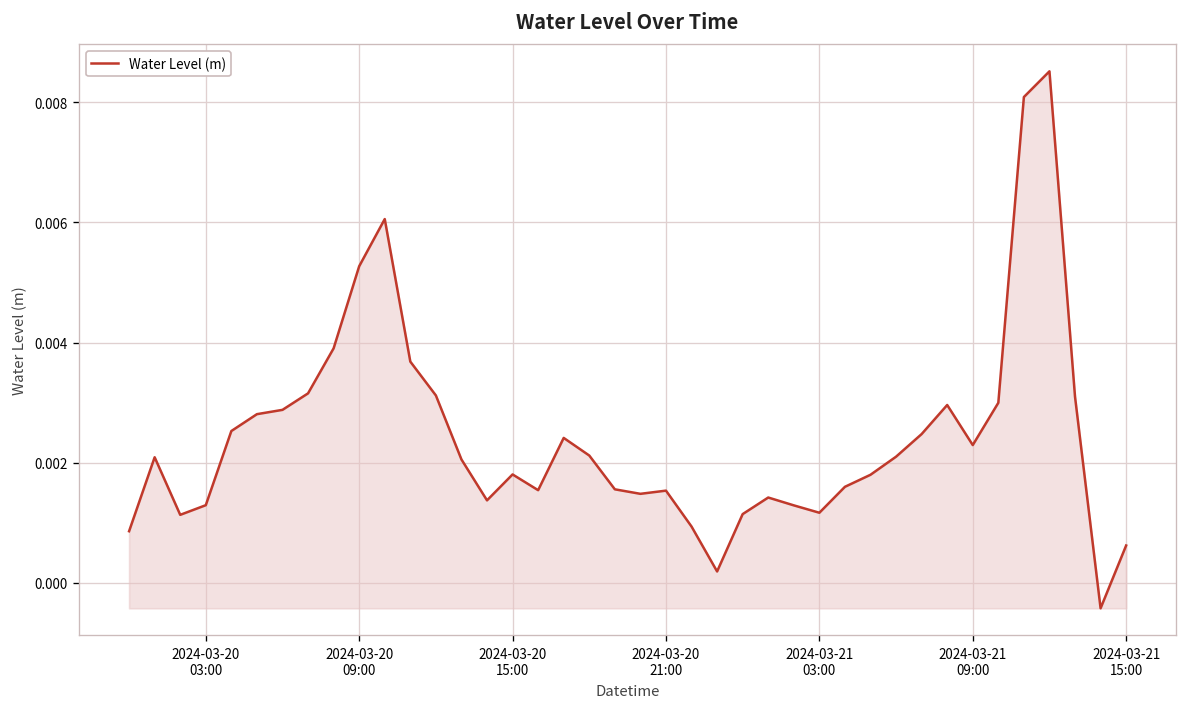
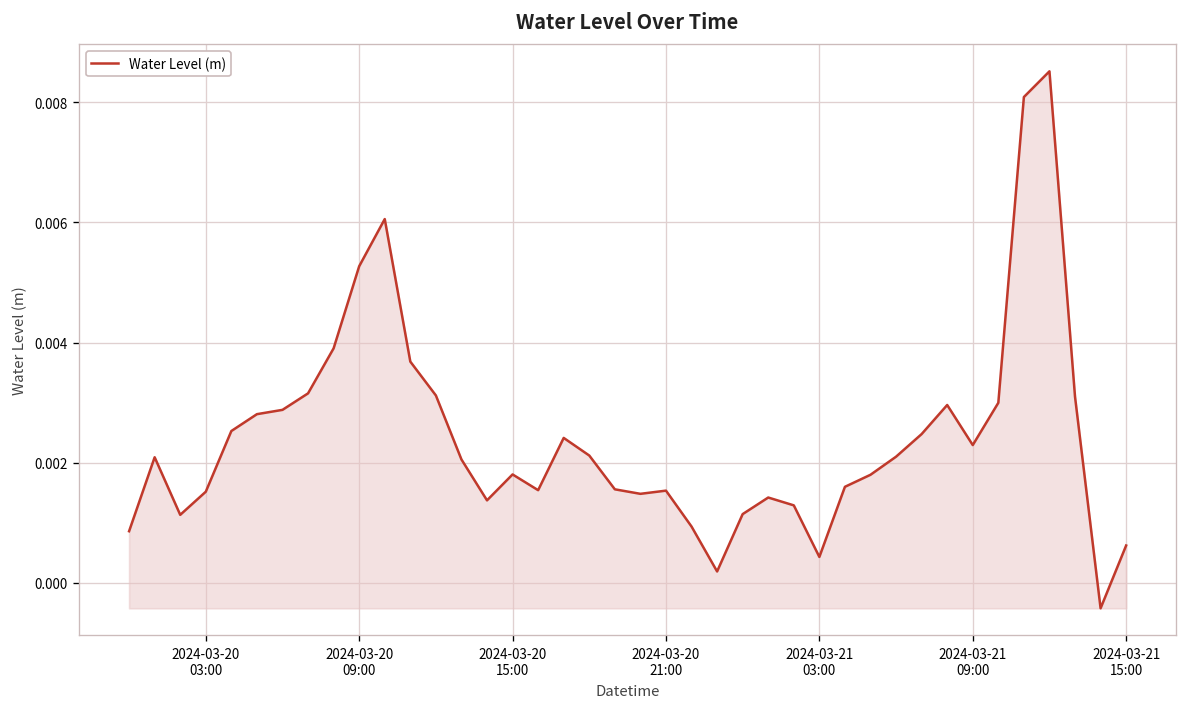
2024-03-20 03:00: 0.0013 -> 0.0015
2024-03-21 03:00: 0.0012 -> 0.0004
